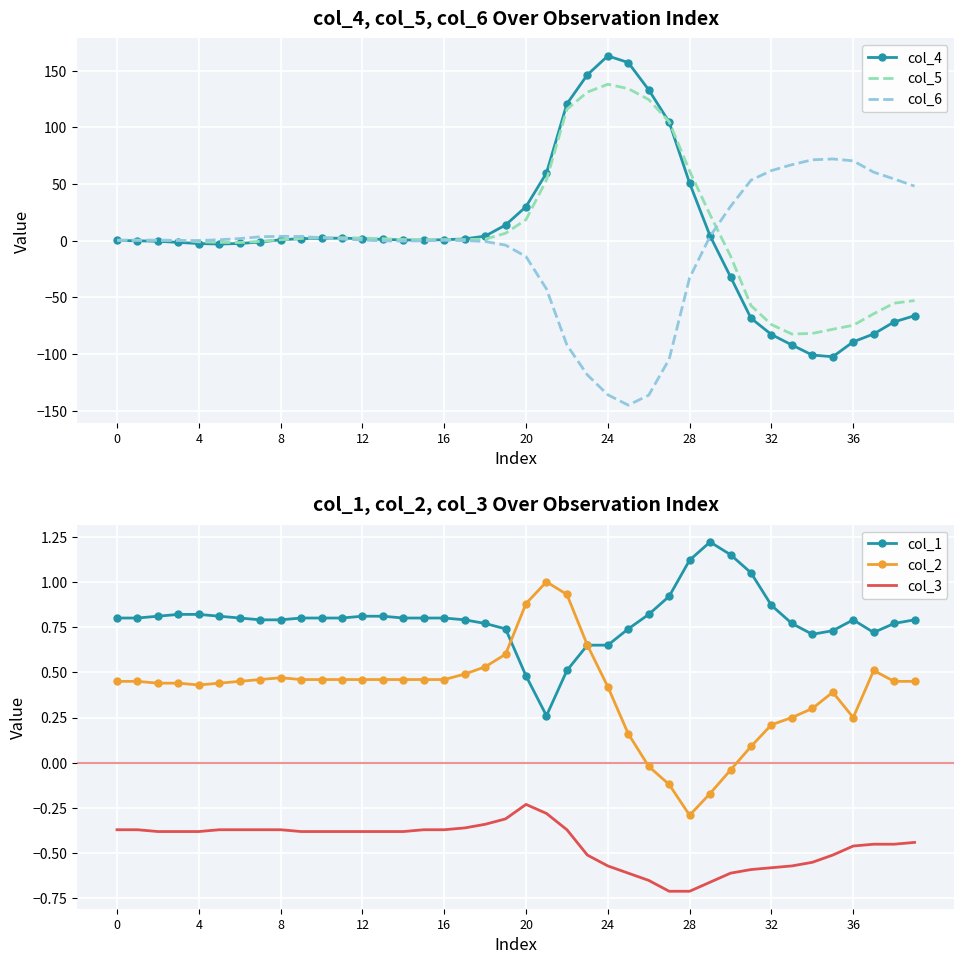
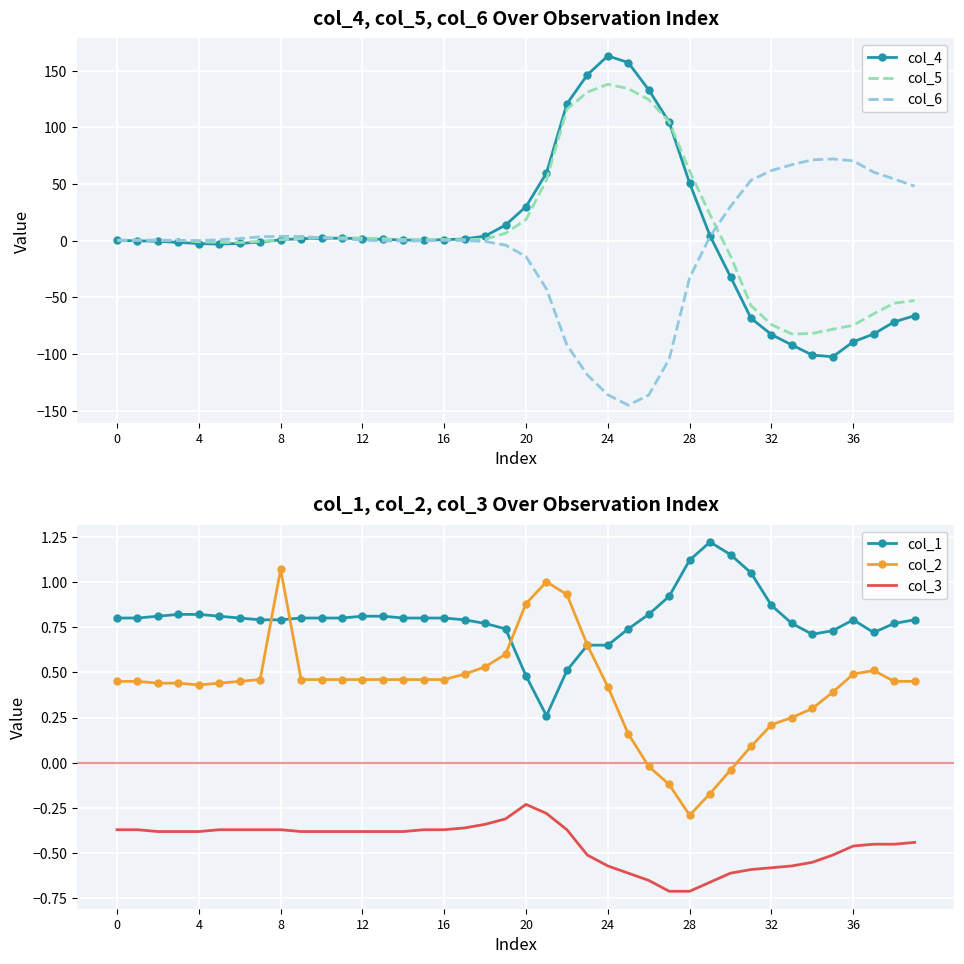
col_1, col_2, col_3 Over Observation Index, col_2, 8: 0.47 -> 1.07
col_1, col_2, col_3 Over Observation Index, col_2, 36: 0.25 -> 0.49
